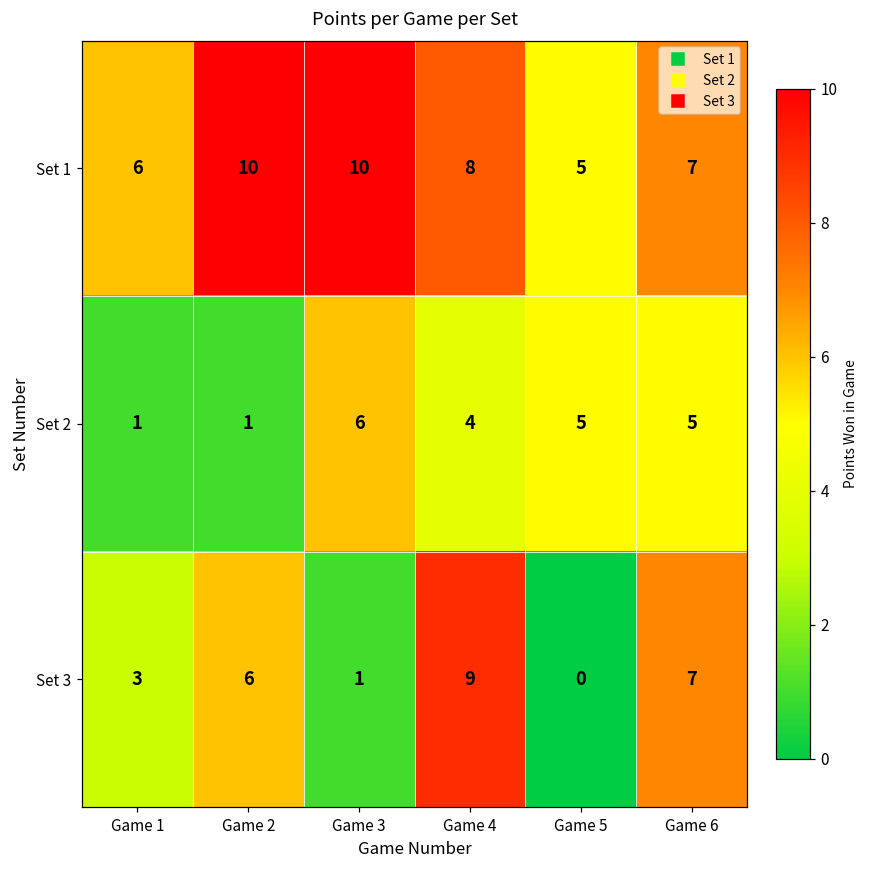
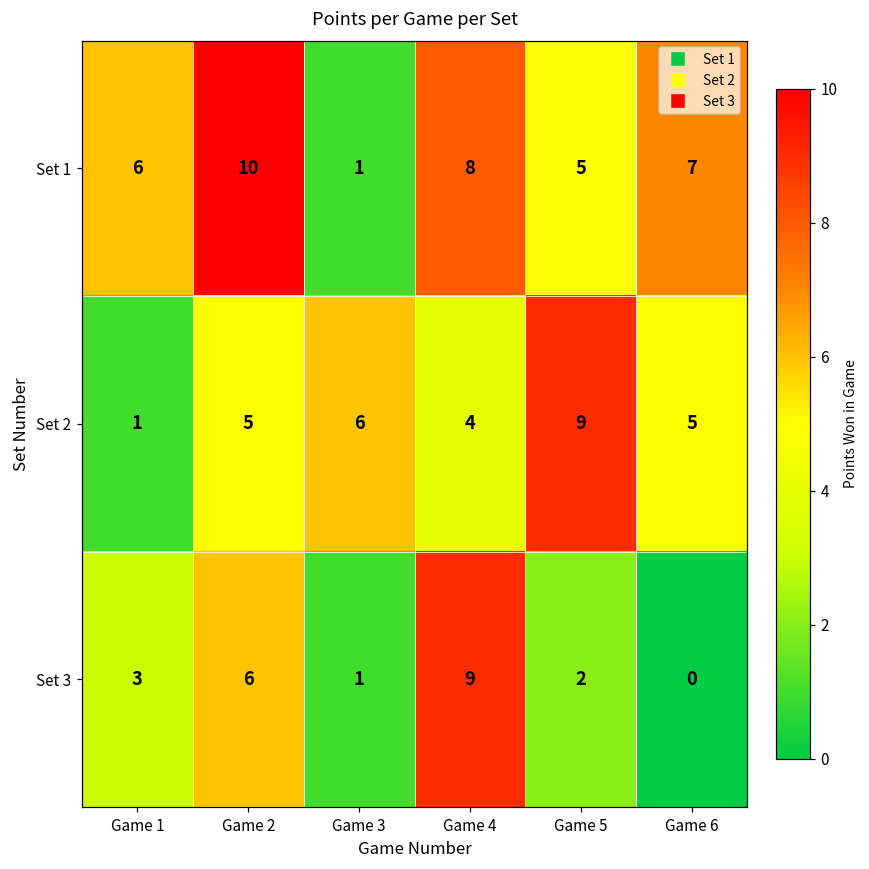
Set 1, Game 3: 10 -> 1
Set 2, Game 2: 1 -> 5
Set 2, Game 5: 5 -> 9
Set 3, Game 5: 0 -> 2
Set 3, Game 6: 7 -> 0
